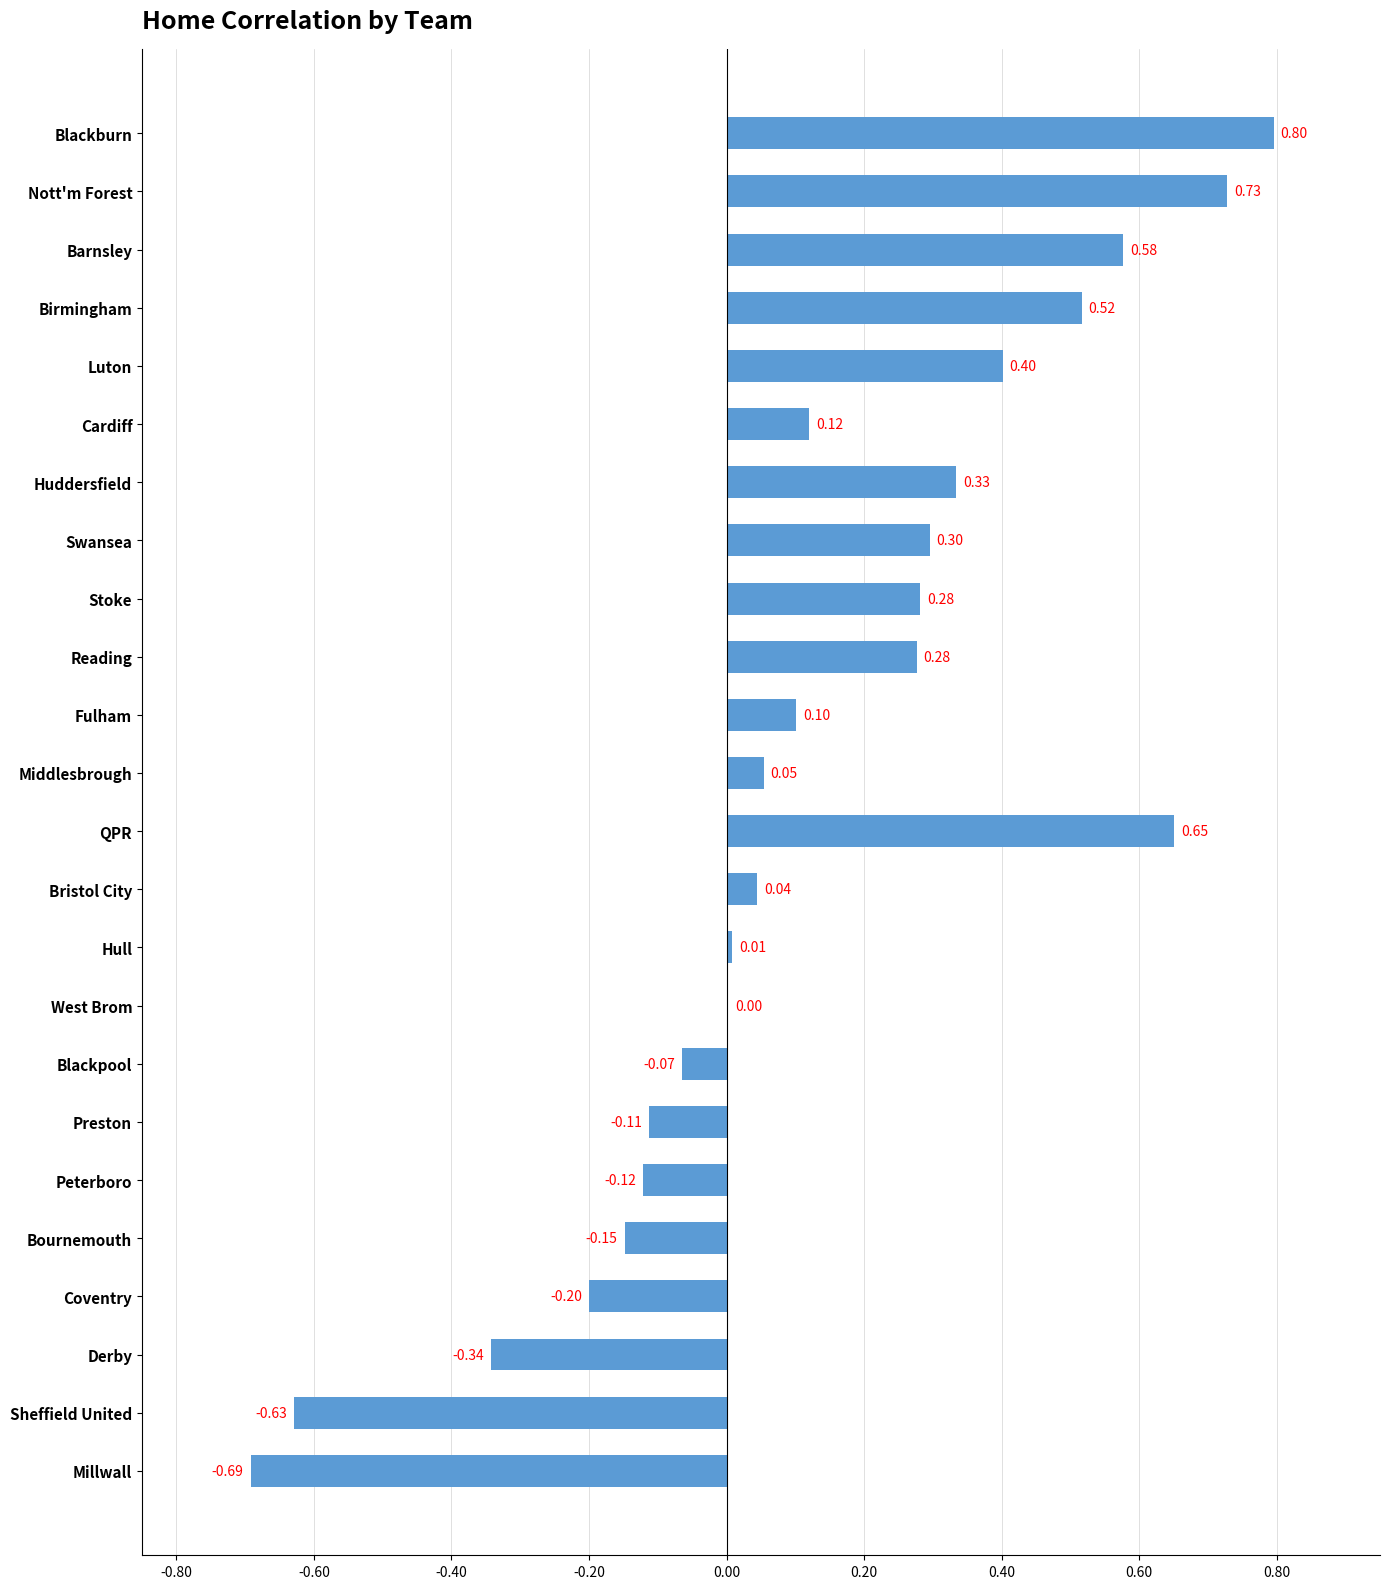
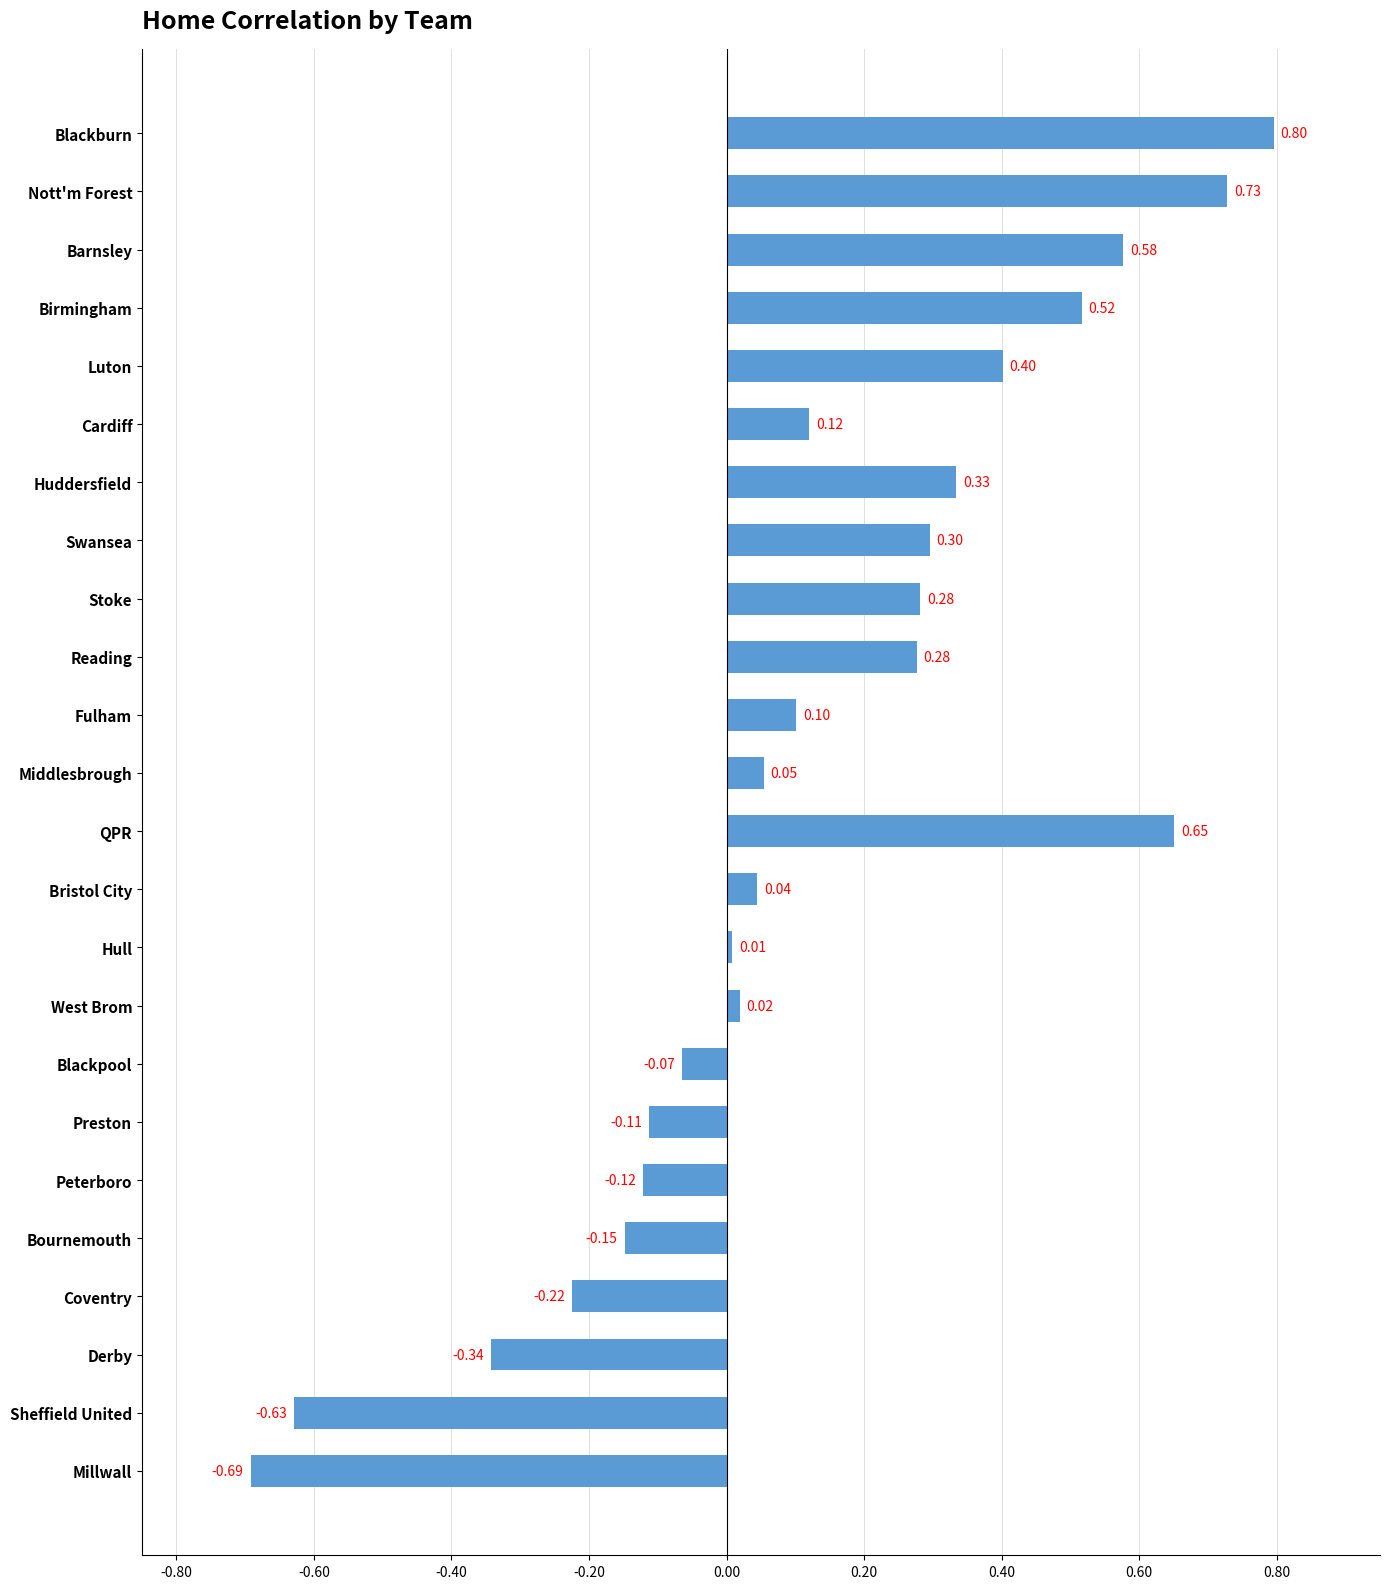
West Brom: 0.00 -> 0.02
Coventry: -0.20 -> -0.22
